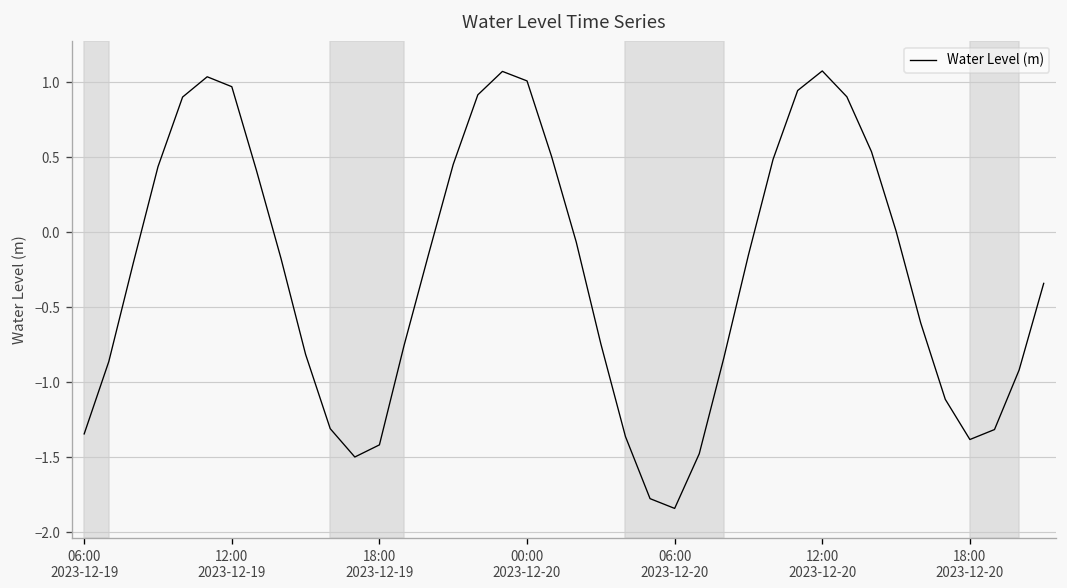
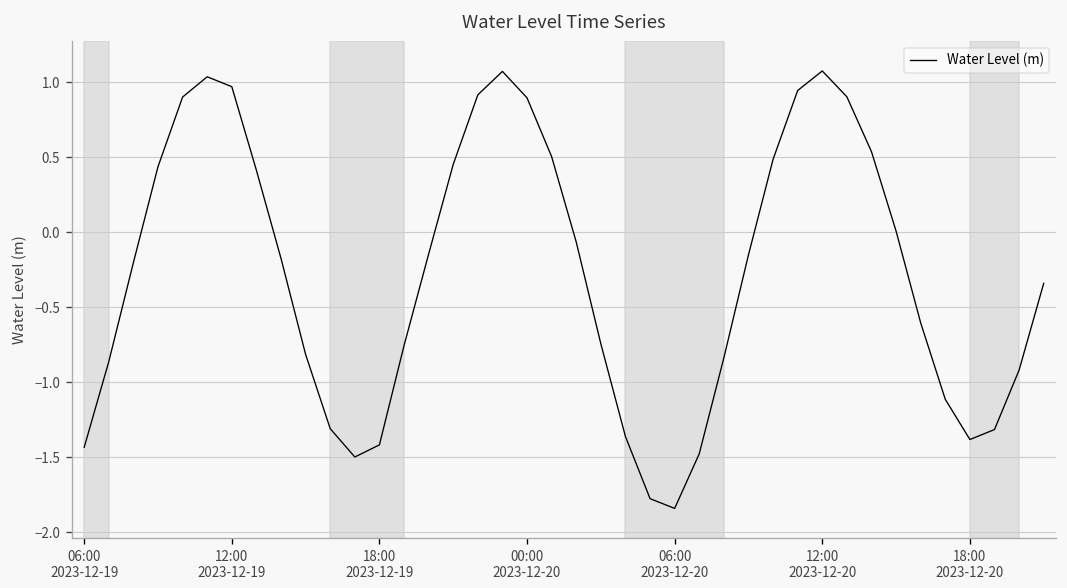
06:00 2023-12-19: -1.34 -> -1.43
00:00 2023-12-20: 1.01 -> 0.90
